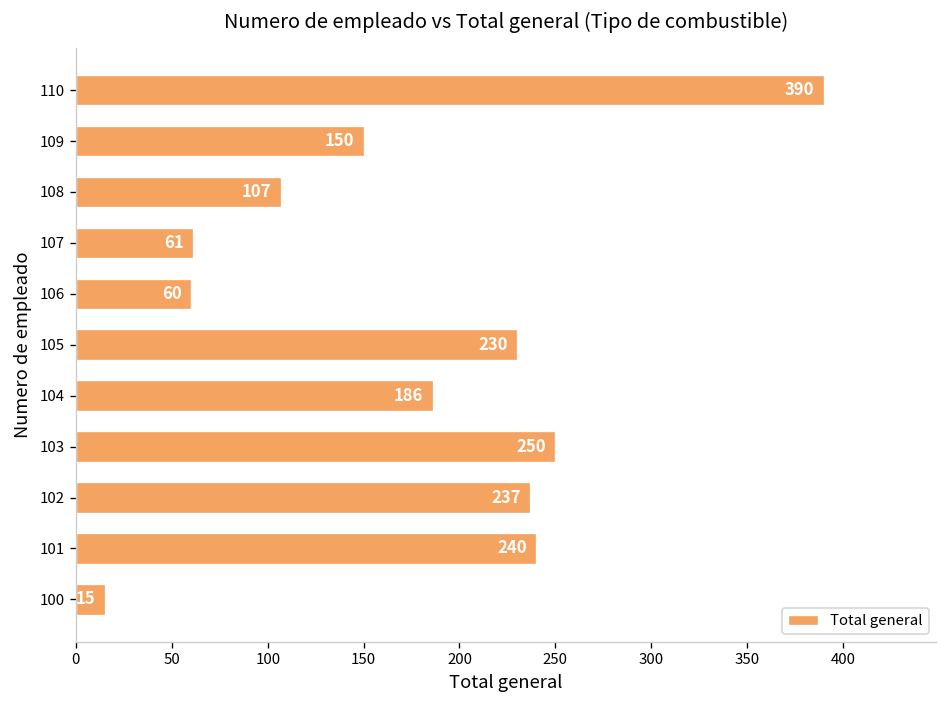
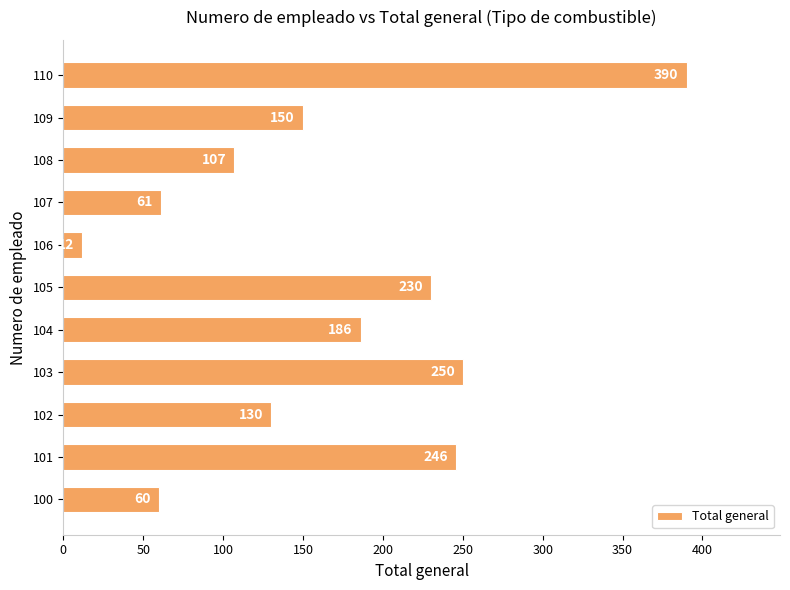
106: 60 -> 12
102: 237 -> 130
101: 240 -> 246
100: 15 -> 60
